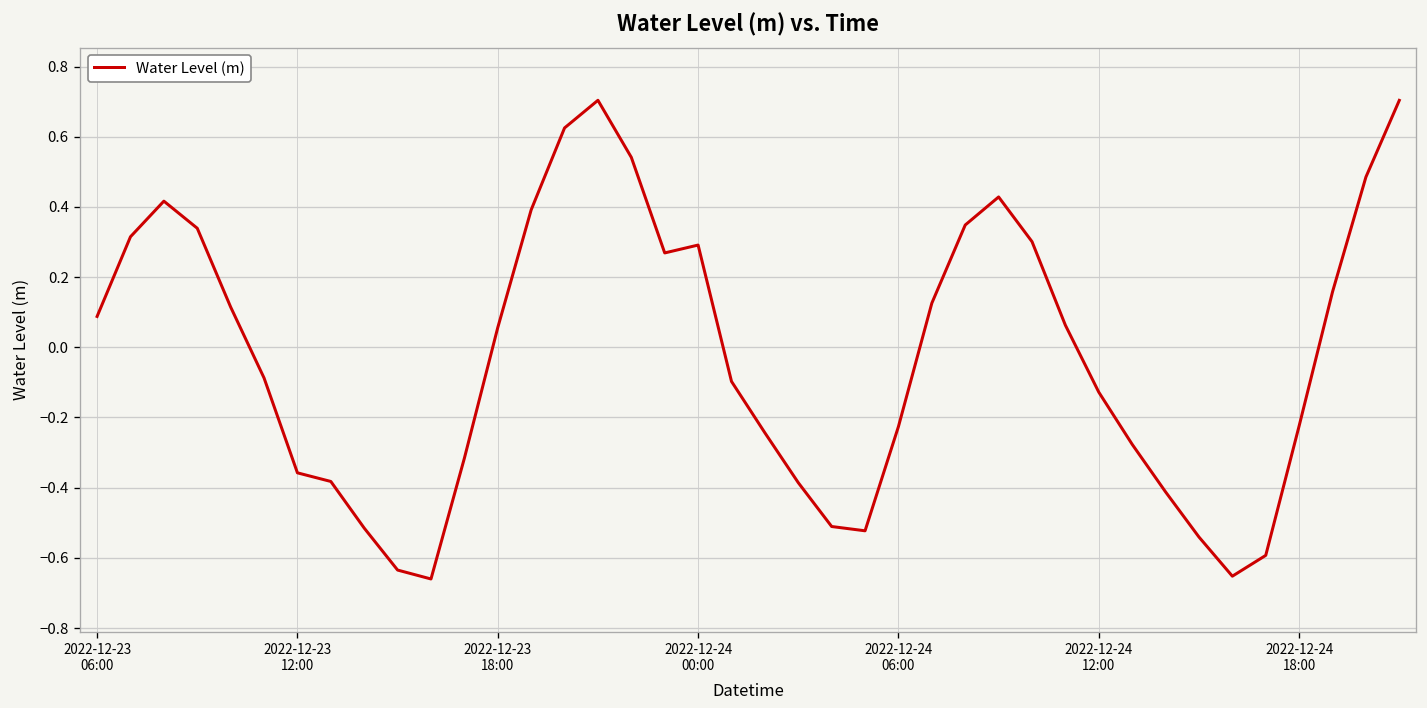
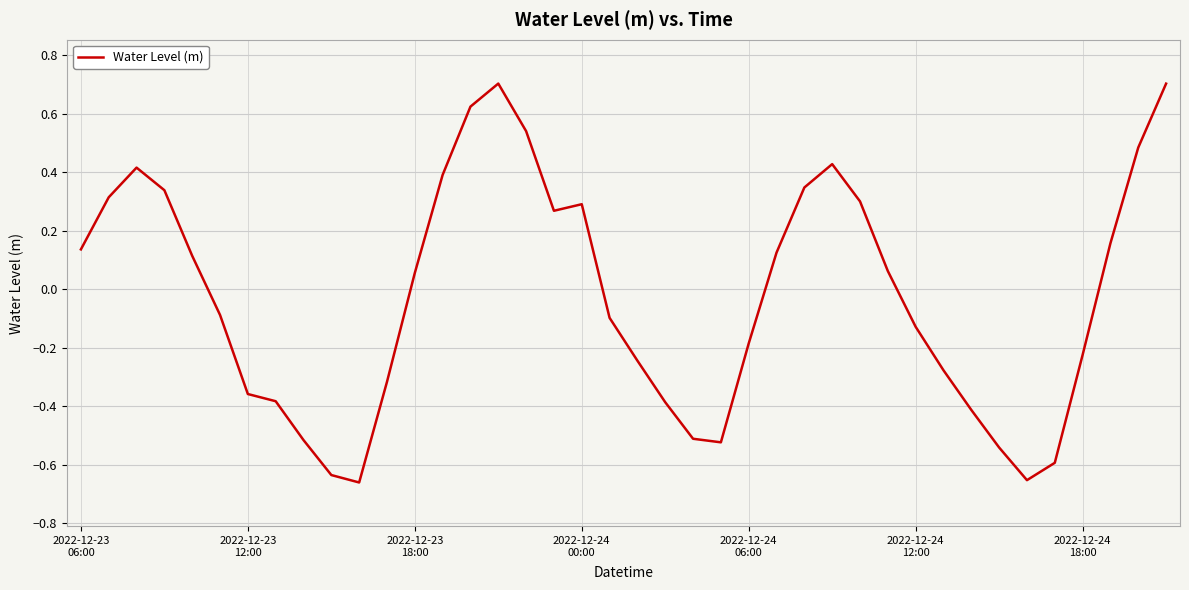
2022-12-23 06:00: 0.09 -> 0.14
2022-12-24 06:00: -0.23 -> -0.18
